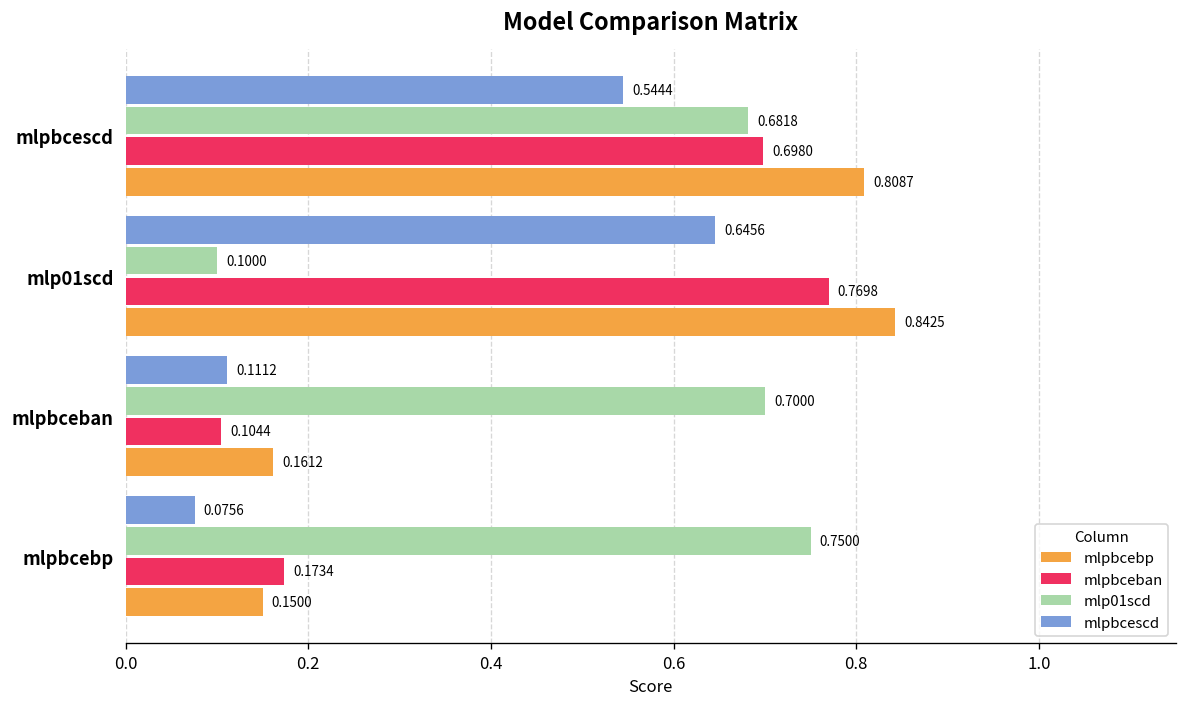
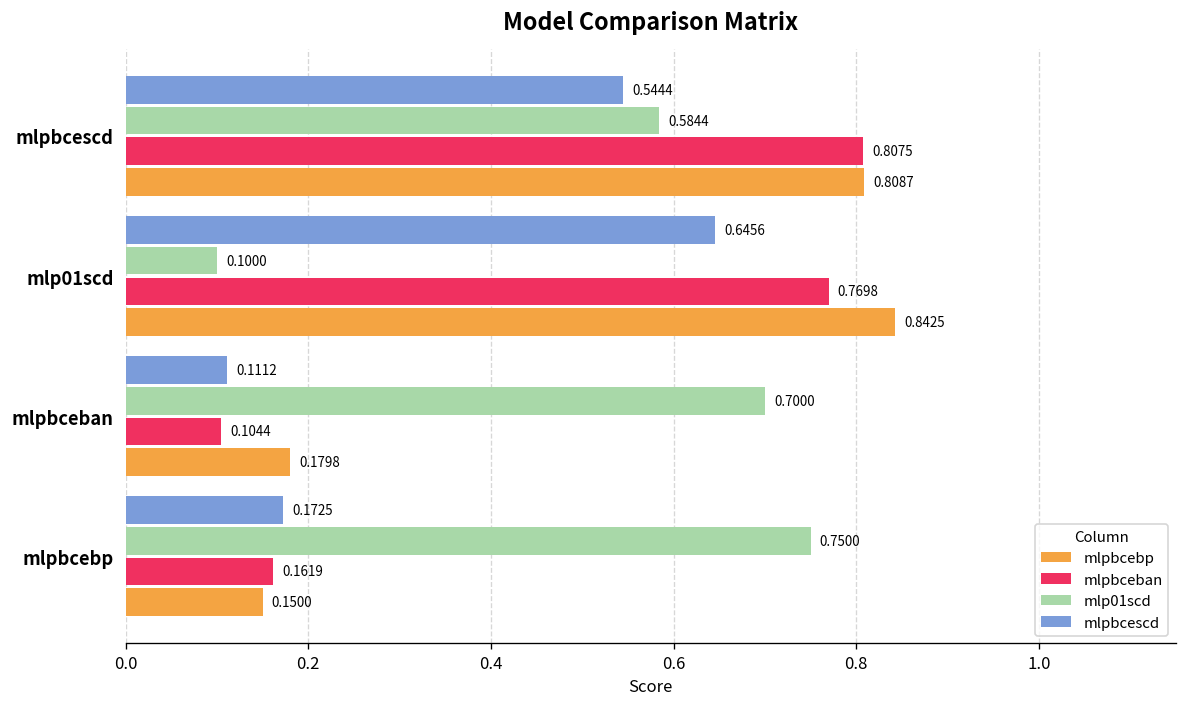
mlp01scd, mlpbcescd: 0.6818 -> 0.5844
mlpbceban, mlpbcescd: 0.6980 -> 0.8075
mlpbcebp, mlpbceban: 0.1612 -> 0.1798
mlpbcescd, mlpbcebp: 0.0756 -> 0.1725
mlpbceban, mlpbcebp: 0.1734 -> 0.1619
